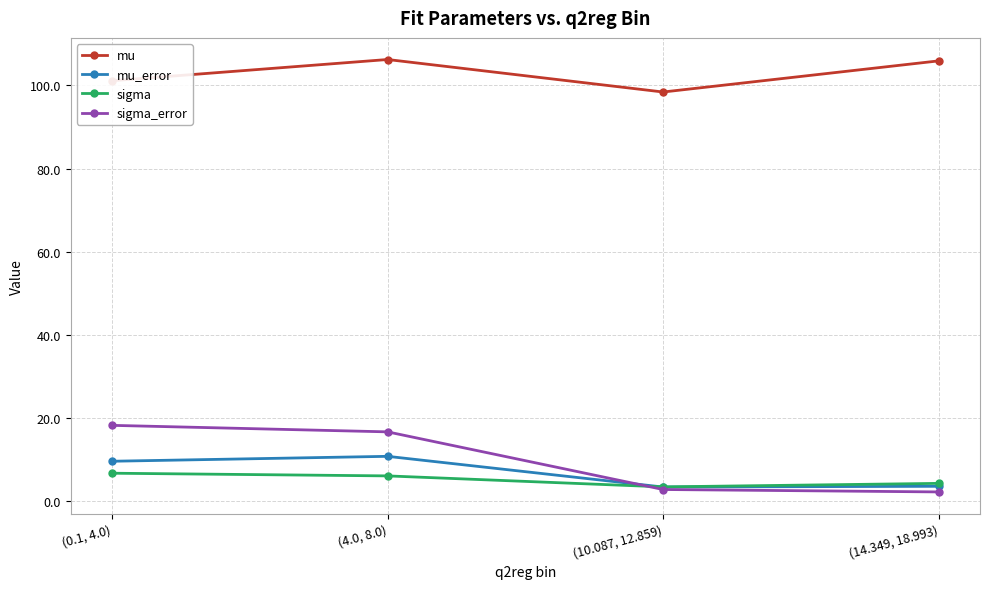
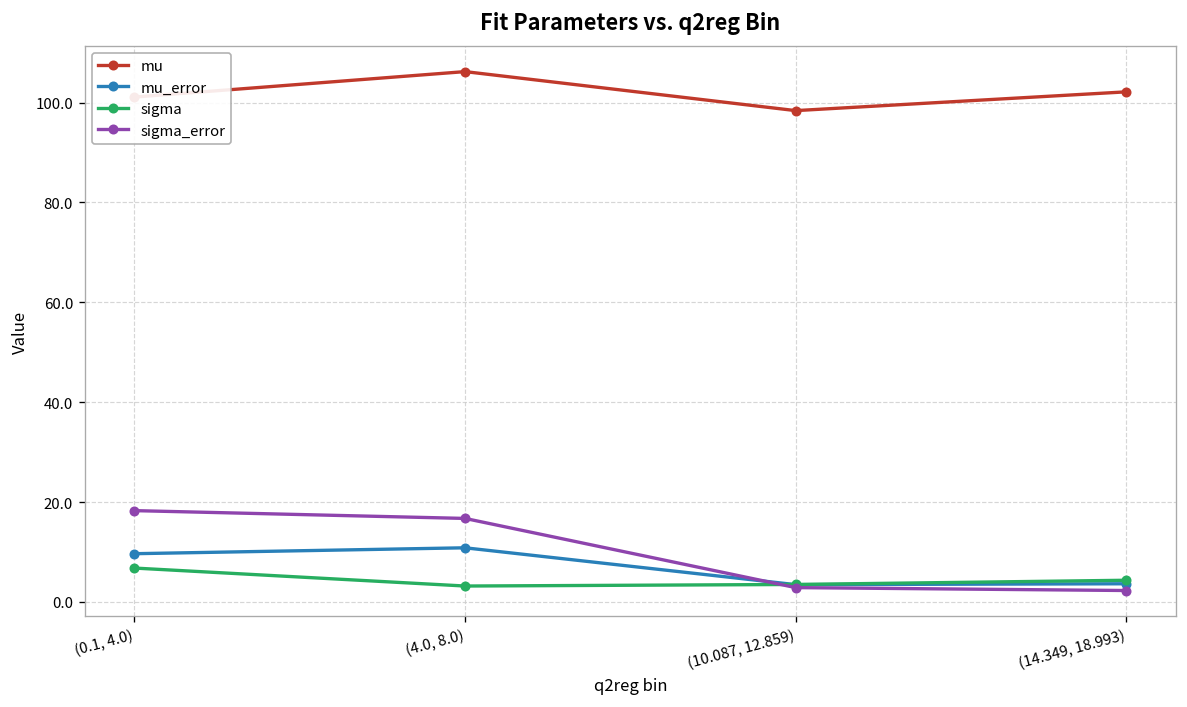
sigma, (4.0, 8.0): 6 -> 3
mu, (14.349, 18.993): 106 -> 102
